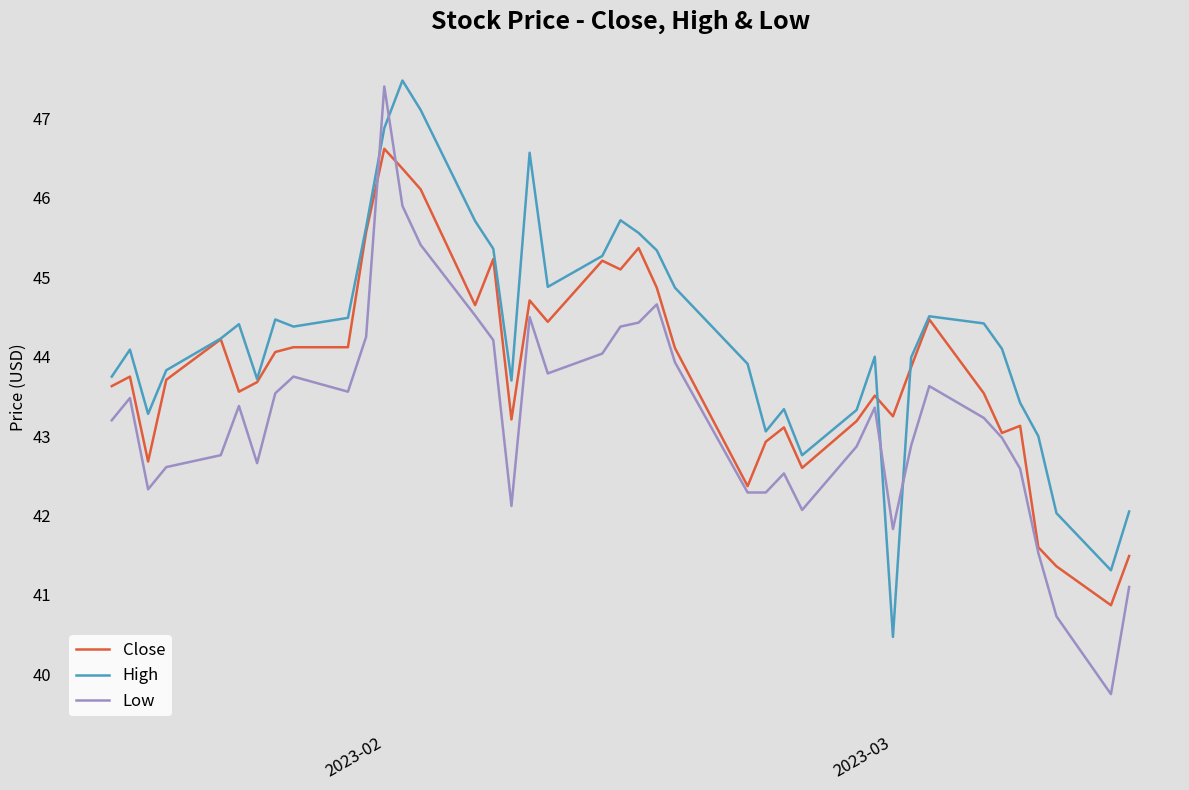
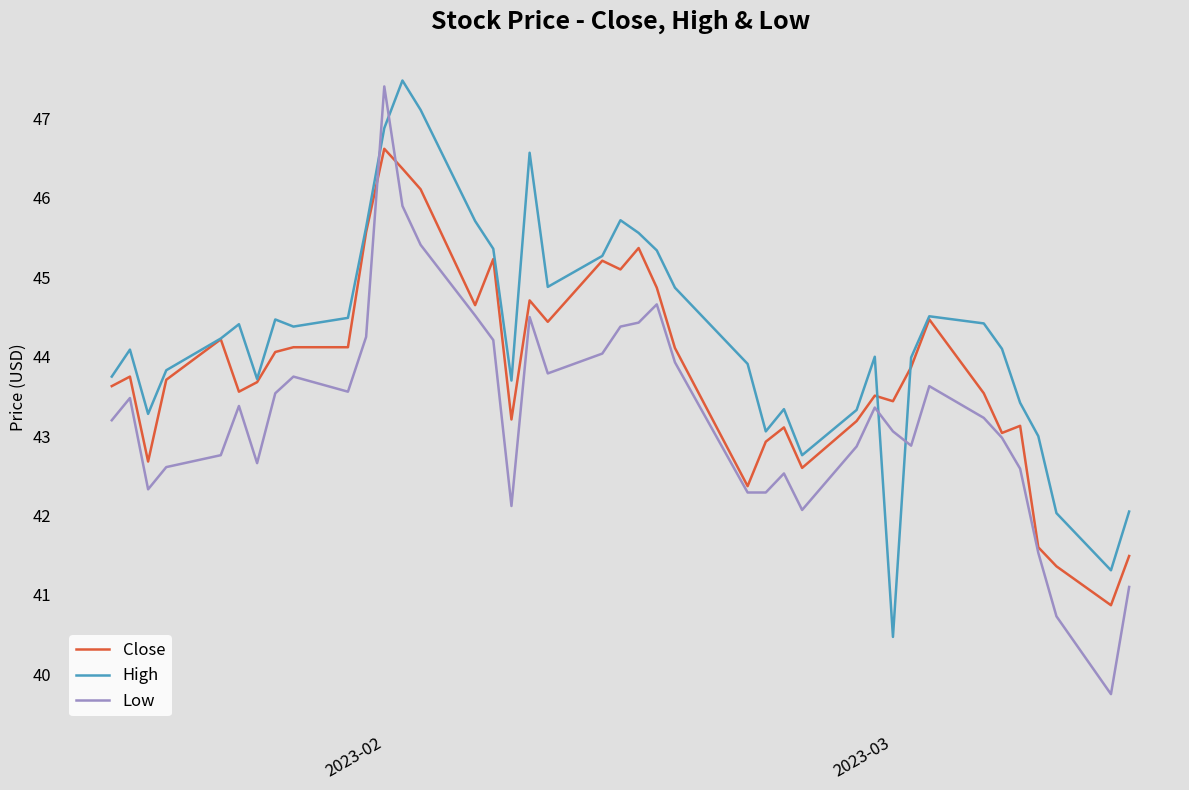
Close, 2023-03: 43.3 -> 43.4
Low, 2023-03: 41.8 -> 43.1
